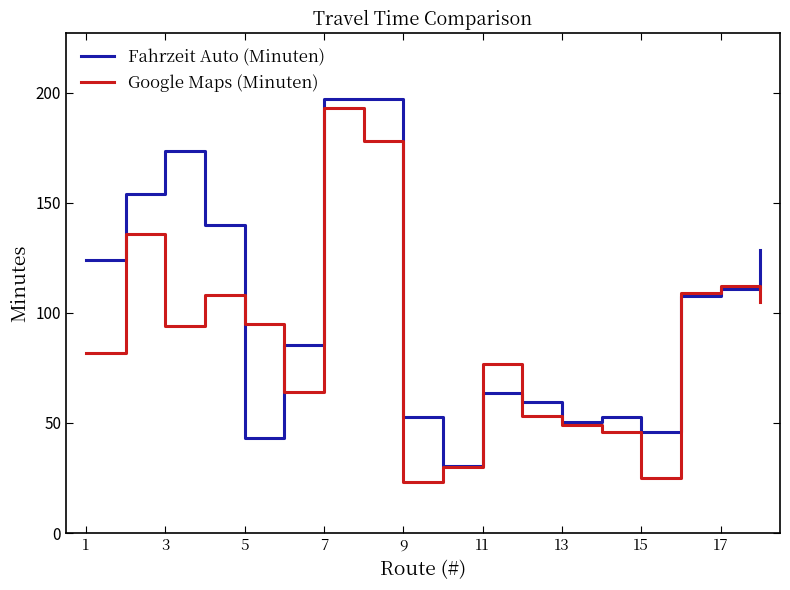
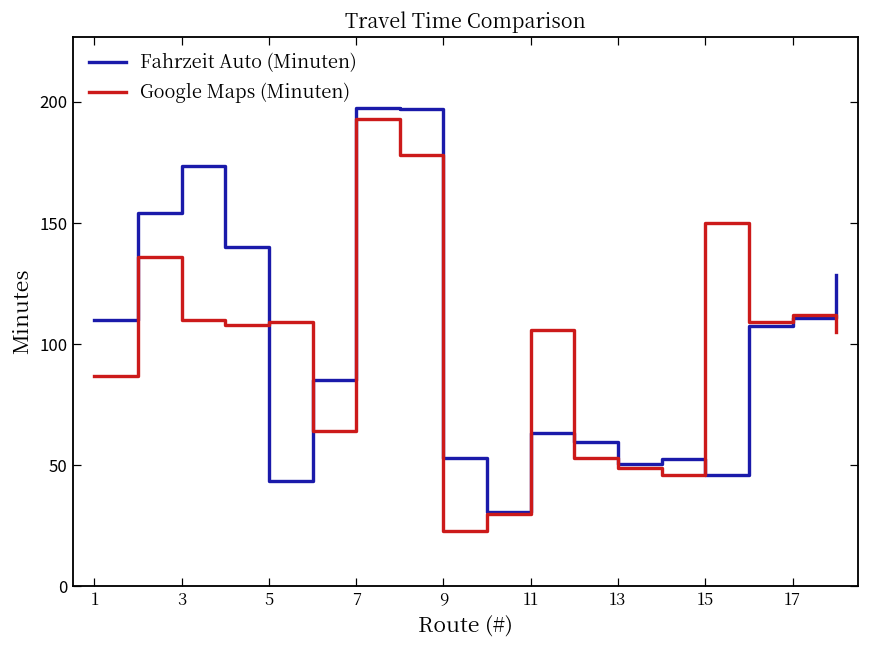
Fahrzeit Auto (Minuten), 1: 124 -> 110
Google Maps (Minuten), 1: 82 -> 87
Google Maps (Minuten), 3: 94 -> 110
Google Maps (Minuten), 5: 95 -> 109
Google Maps (Minuten), 11: 77 -> 106
Google Maps (Minuten), 15: 25 -> 150
